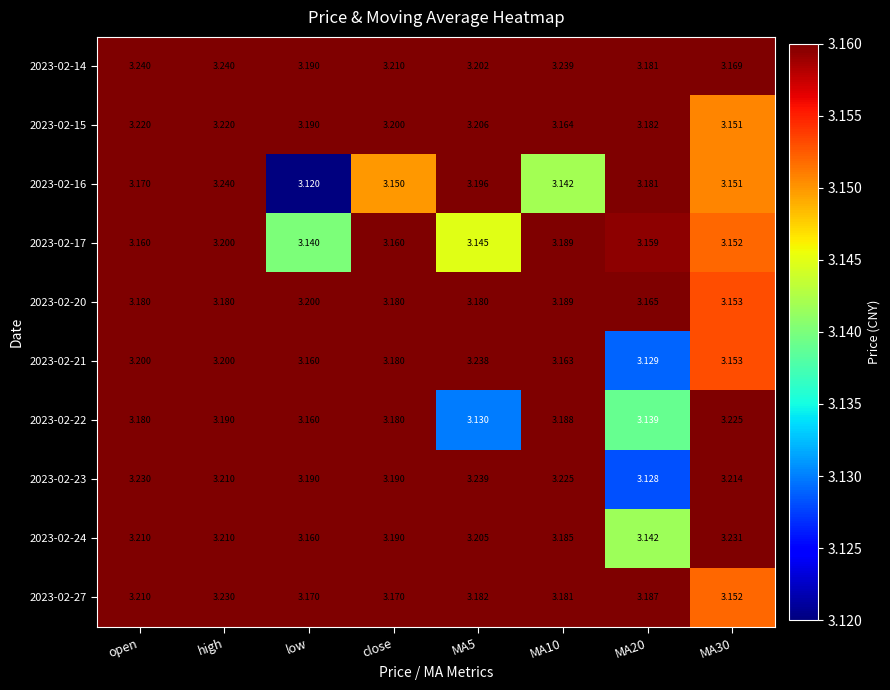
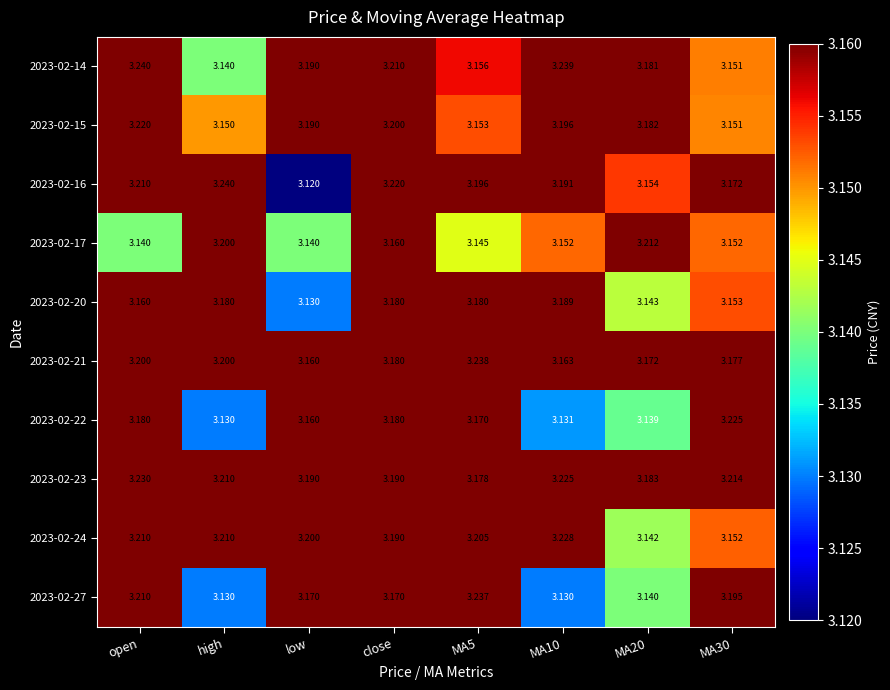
2023-02-14, high: 3.240 -> 3.140
2023-02-14, MA5: 3.202 -> 3.156
2023-02-14, MA30: 3.169 -> 3.151
2023-02-15, high: 3.220 -> 3.150
2023-02-15, MA5: 3.206 -> 3.153
2023-02-15, MA10: 3.164 -> 3.196
2023-02-16, open: 3.170 -> 3.210
2023-02-16, close: 3.150 -> 3.220
2023-02-16, MA10: 3.142 -> 3.191
2023-02-16, MA20: 3.181 -> 3.154
2023-02-16, MA30: 3.151 -> 3.172
2023-02-17, open: 3.160 -> 3.140
2023-02-17, MA10: 3.189 -> 3.152
2023-02-17, MA20: 3.159 -> 3.212
2023-02-20, open: 3.180 -> 3.160
2023-02-20, low: 3.200 -> 3.130
2023-02-20, MA20: 3.165 -> 3.143
2023-02-21, MA20: 3.129 -> 3.172
2023-02-21, MA30: 3.153 -> 3.177
2023-02-22, high: 3.190 -> 3.130
2023-02-22, MA5: 3.130 -> 3.170
2023-02-22, MA10: 3.188 -> 3.131
2023-02-23, MA5: 3.239 -> 3.178
2023-02-23, MA20: 3.128 -> 3.183
2023-02-24, low: 3.160 -> 3.200
2023-02-24, MA10: 3.185 -> 3.228
2023-02-24, MA30: 3.231 -> 3.152
2023-02-27, high: 3.230 -> 3.130
2023-02-27, MA5: 3.182 -> 3.237
2023-02-27, MA10: 3.181 -> 3.130
2023-02-27, MA20: 3.187 -> 3.140
2023-02-27, MA30: 3.152 -> 3.195
